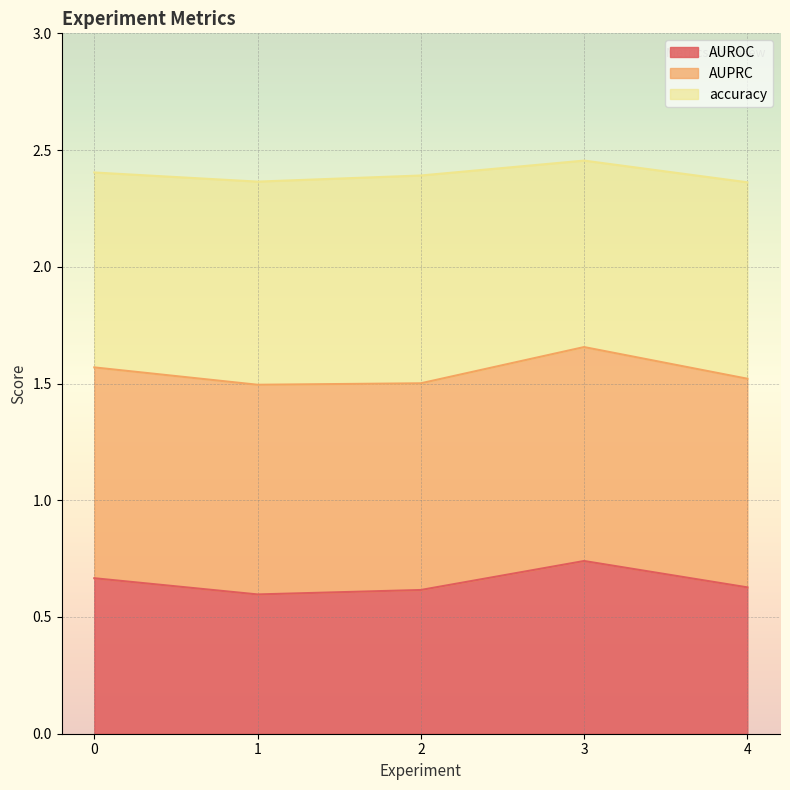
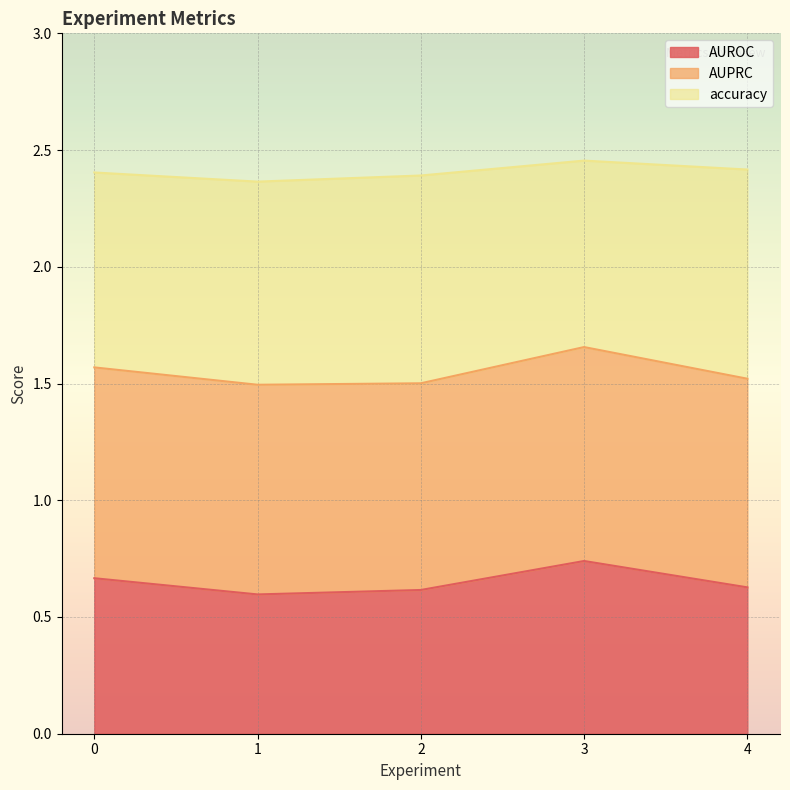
accuracy, 4: 0.84 -> 0.90
